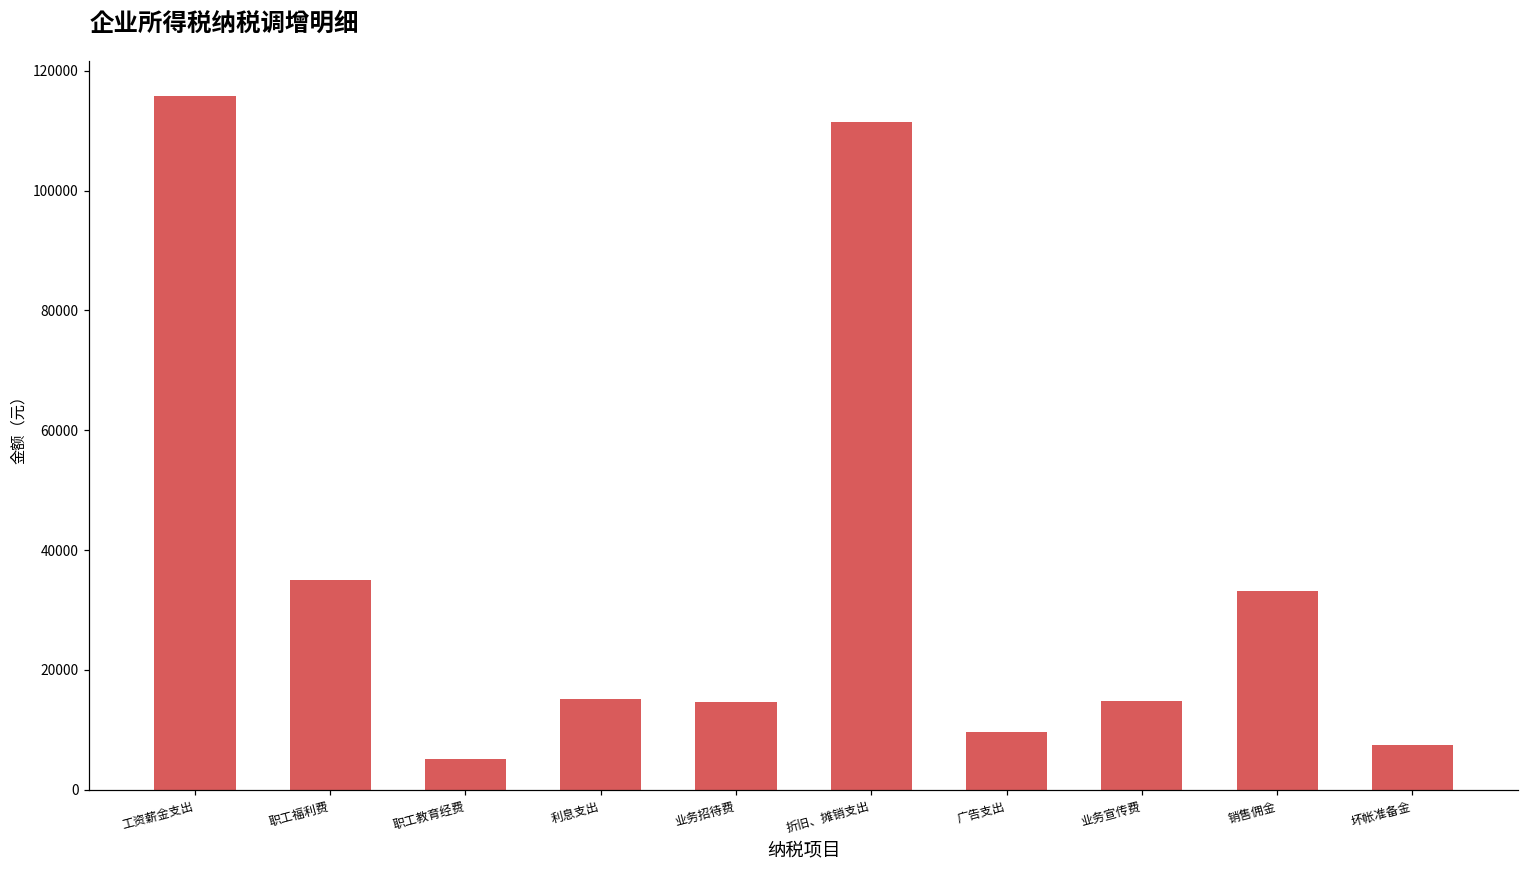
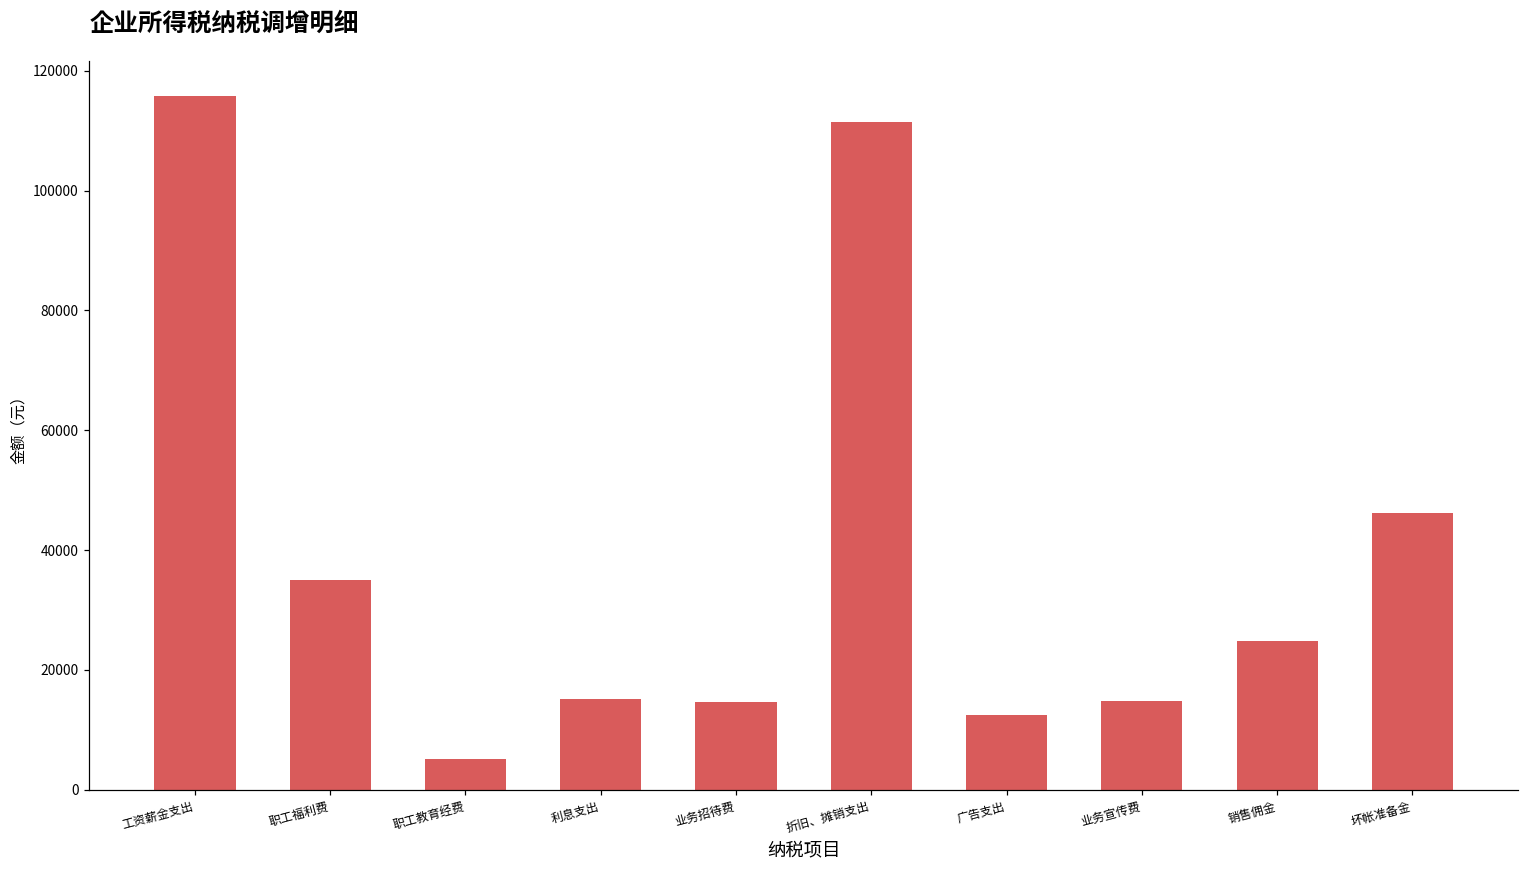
广告支出: 10000 -> 13000
销售佣金: 33000 -> 25000
坏帐准备金: 7000 -> 46000
